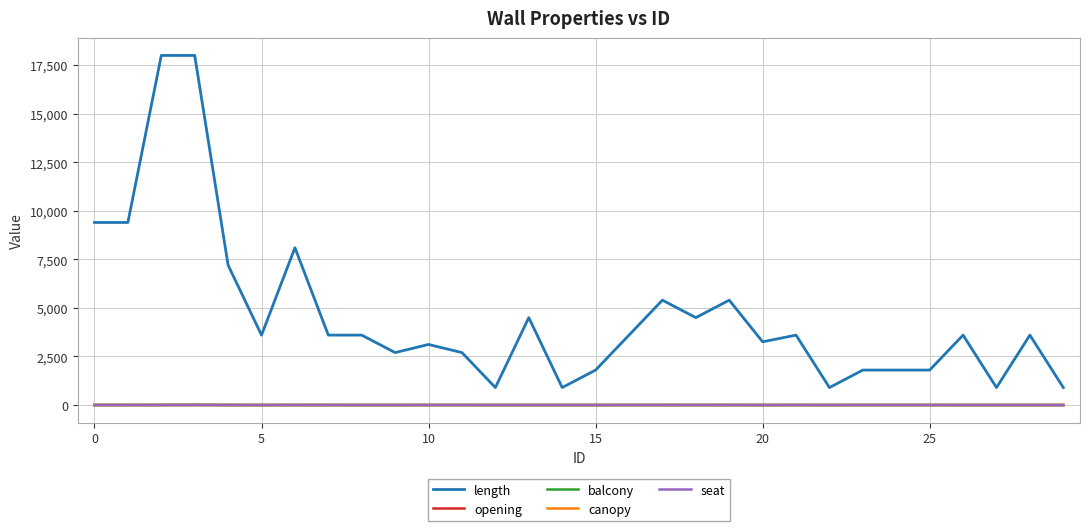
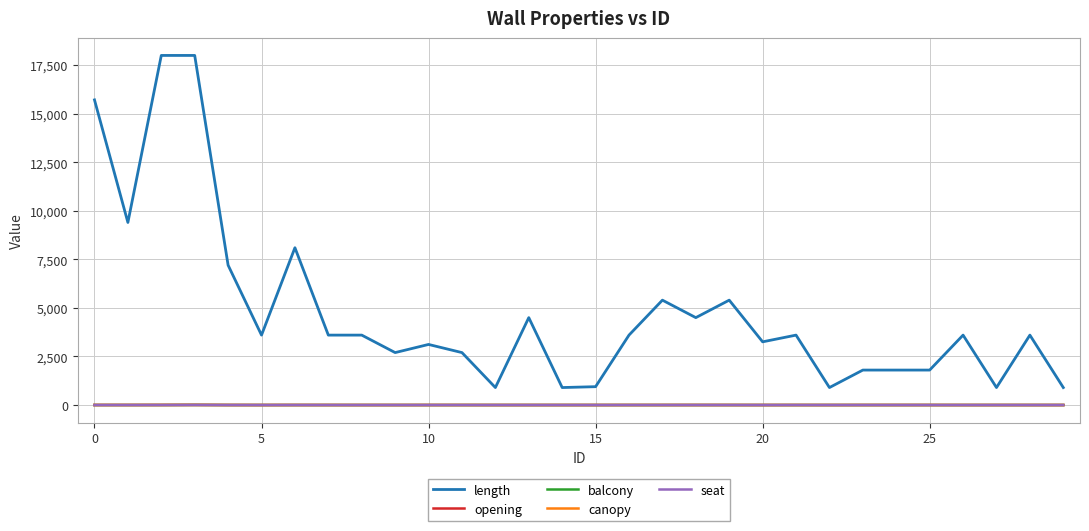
length, 0: 9,400 -> 15,700
length, 15: 1,800 -> 900
